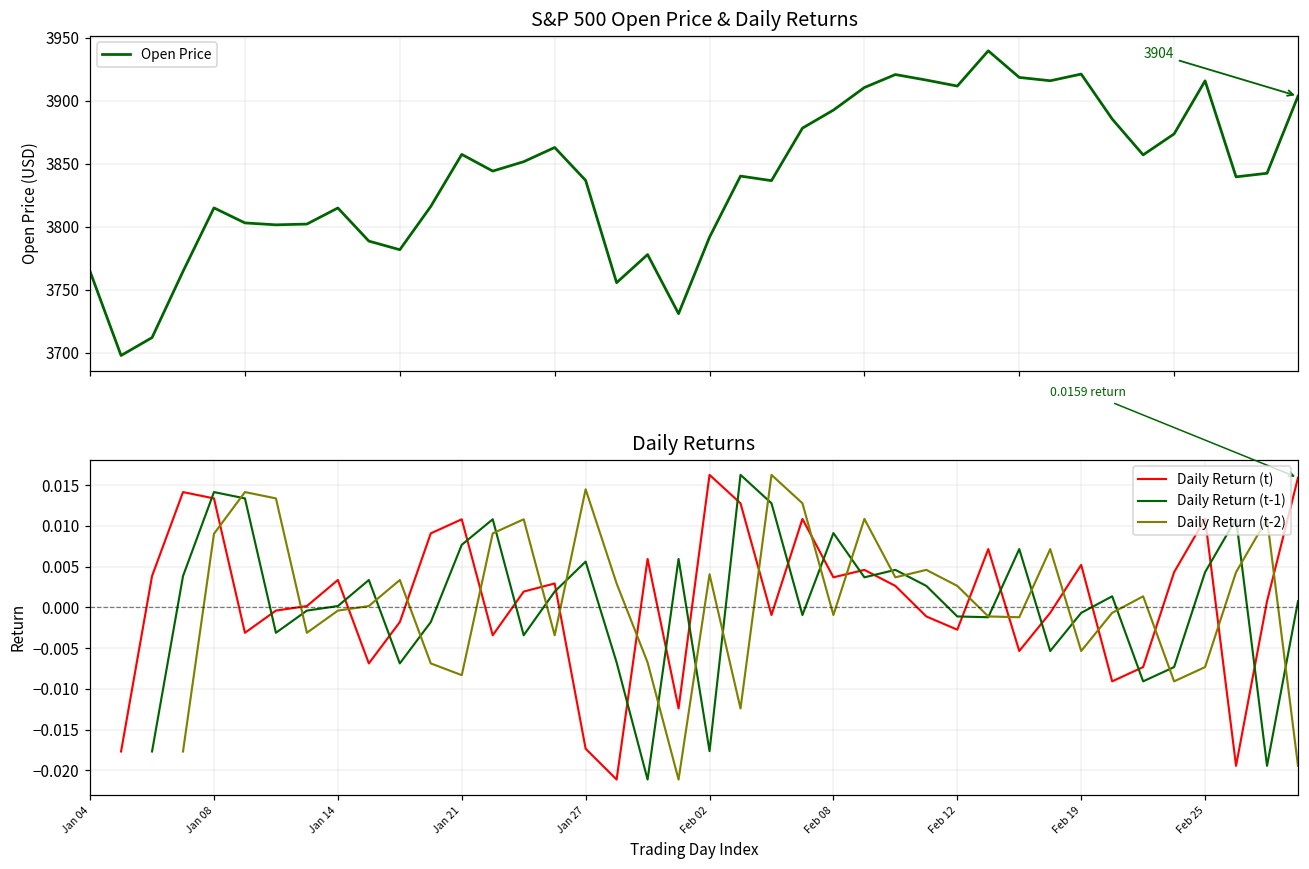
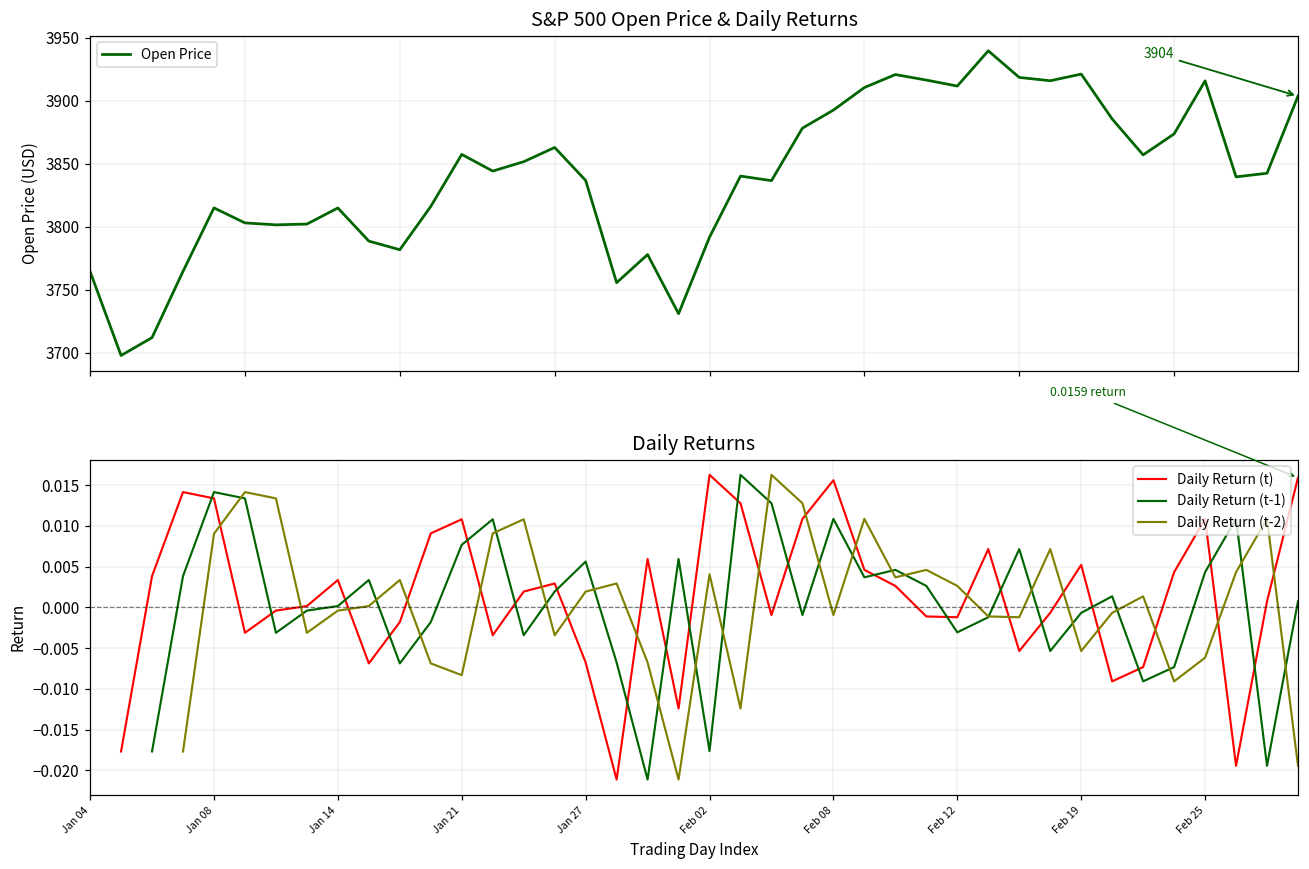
Daily Returns, Daily Return (t), Jan 27: -0.017 -> -0.007
Daily Returns, Daily Return (t-2), Jan 27: 0.014 -> 0.002
Daily Returns, Daily Return (t), Feb 08: 0.004 -> 0.016
Daily Returns, Daily Return (t-1), Feb 08: 0.009 -> 0.011
Daily Returns, Daily Return (t), Feb 12: -0.003 -> -0.001
Daily Returns, Daily Return (t-1), Feb 12: -0.001 -> -0.003
Daily Returns, Daily Return (t-2), Feb 25: -0.007 -> -0.006
